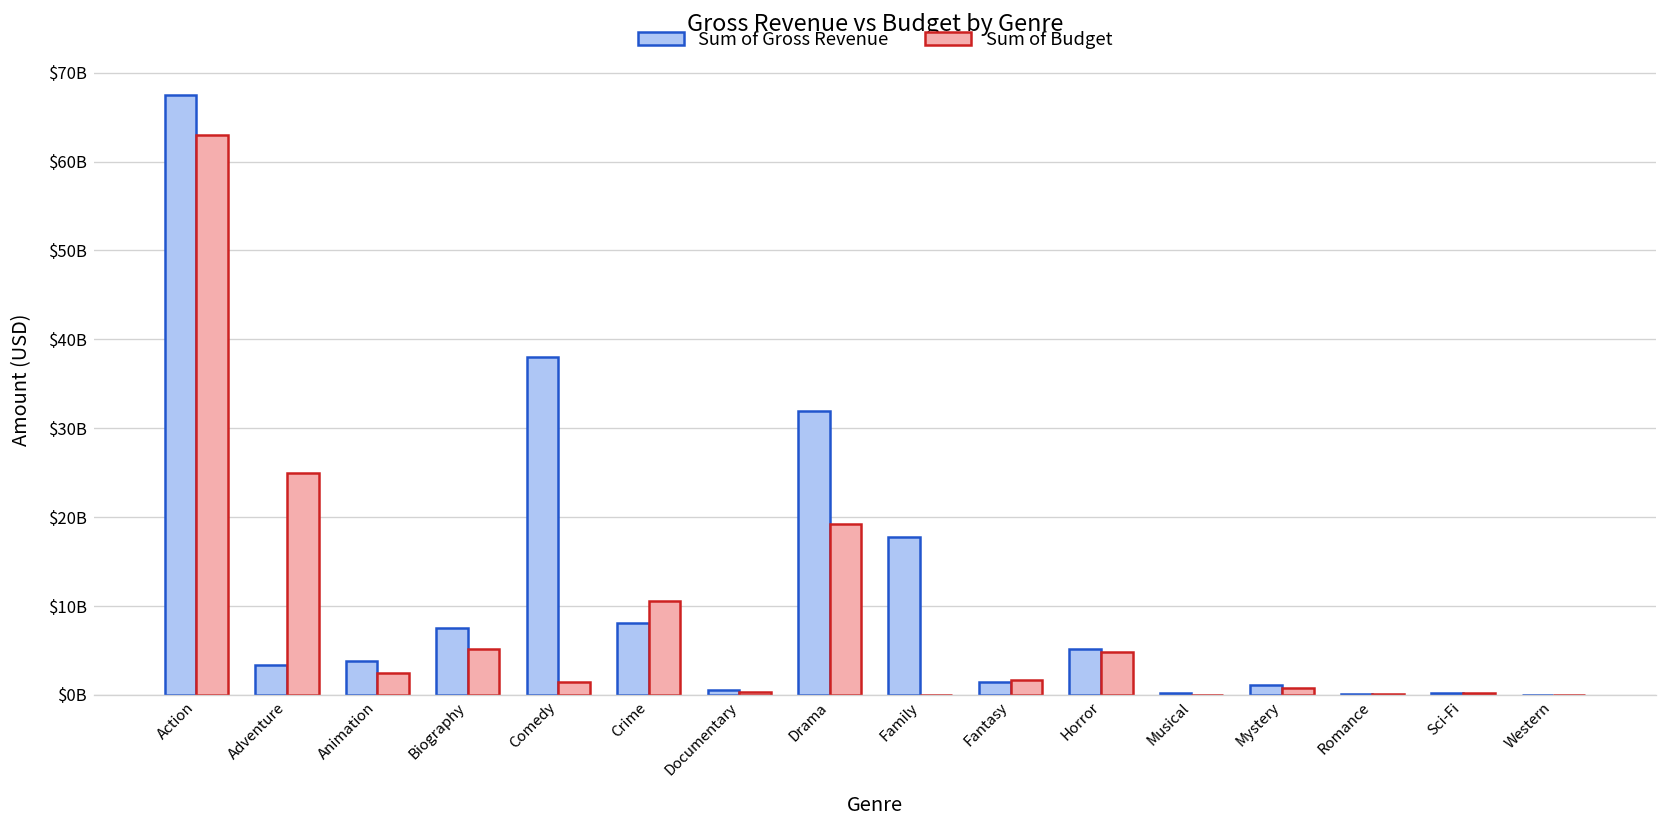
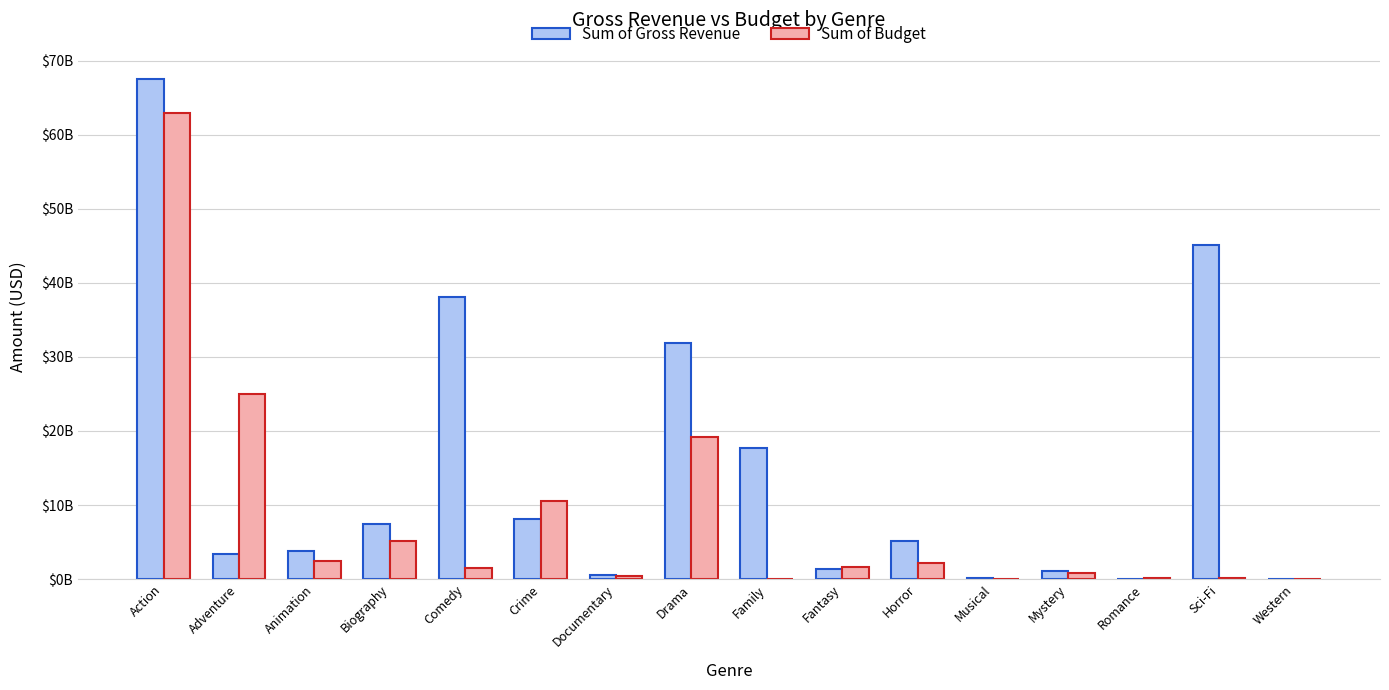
Sum of Budget, Horror: $5000000000 -> $2000000000
Sum of Gross Revenue, Sci-Fi: $0 -> $45000000000
